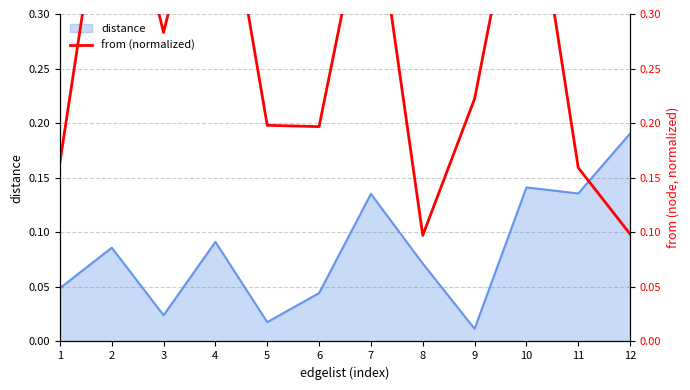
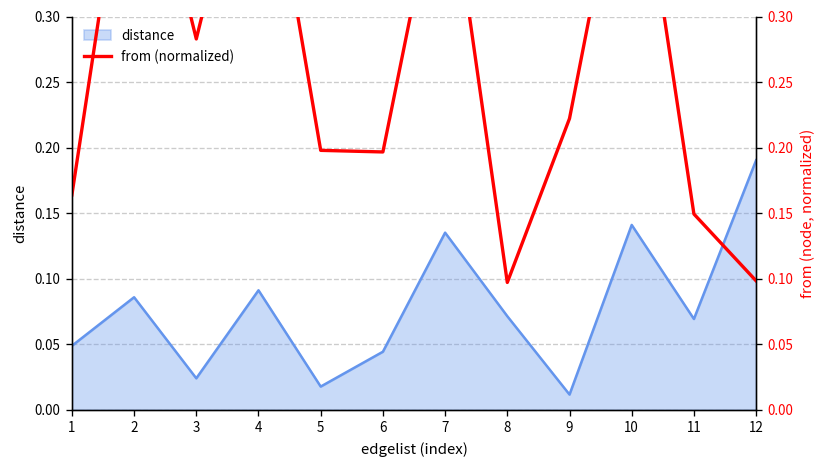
distance, 11: 0.136 -> 0.069
from (normalized), 11: 0.159 -> 0.149
